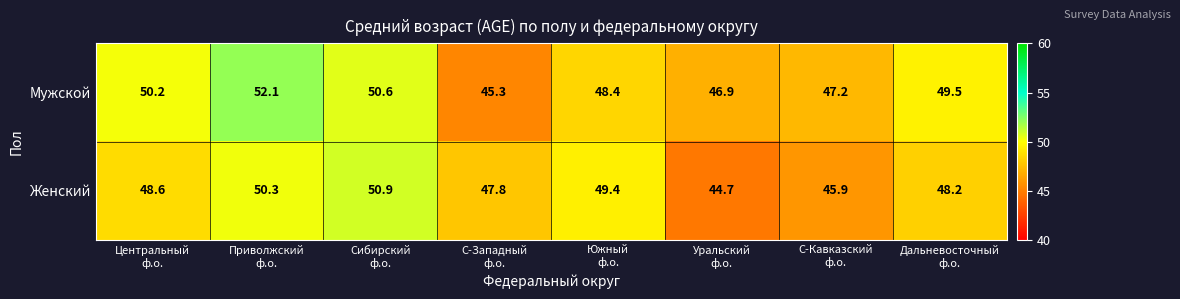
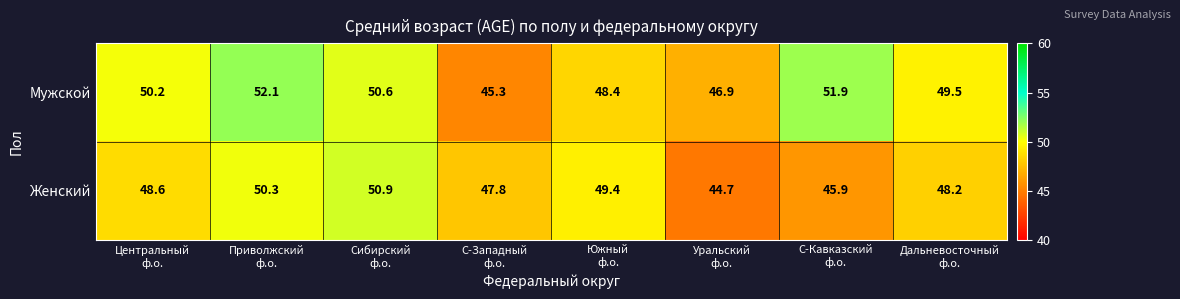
Мужской, С-Кавказский ф.о.: 47.2 -> 51.9
